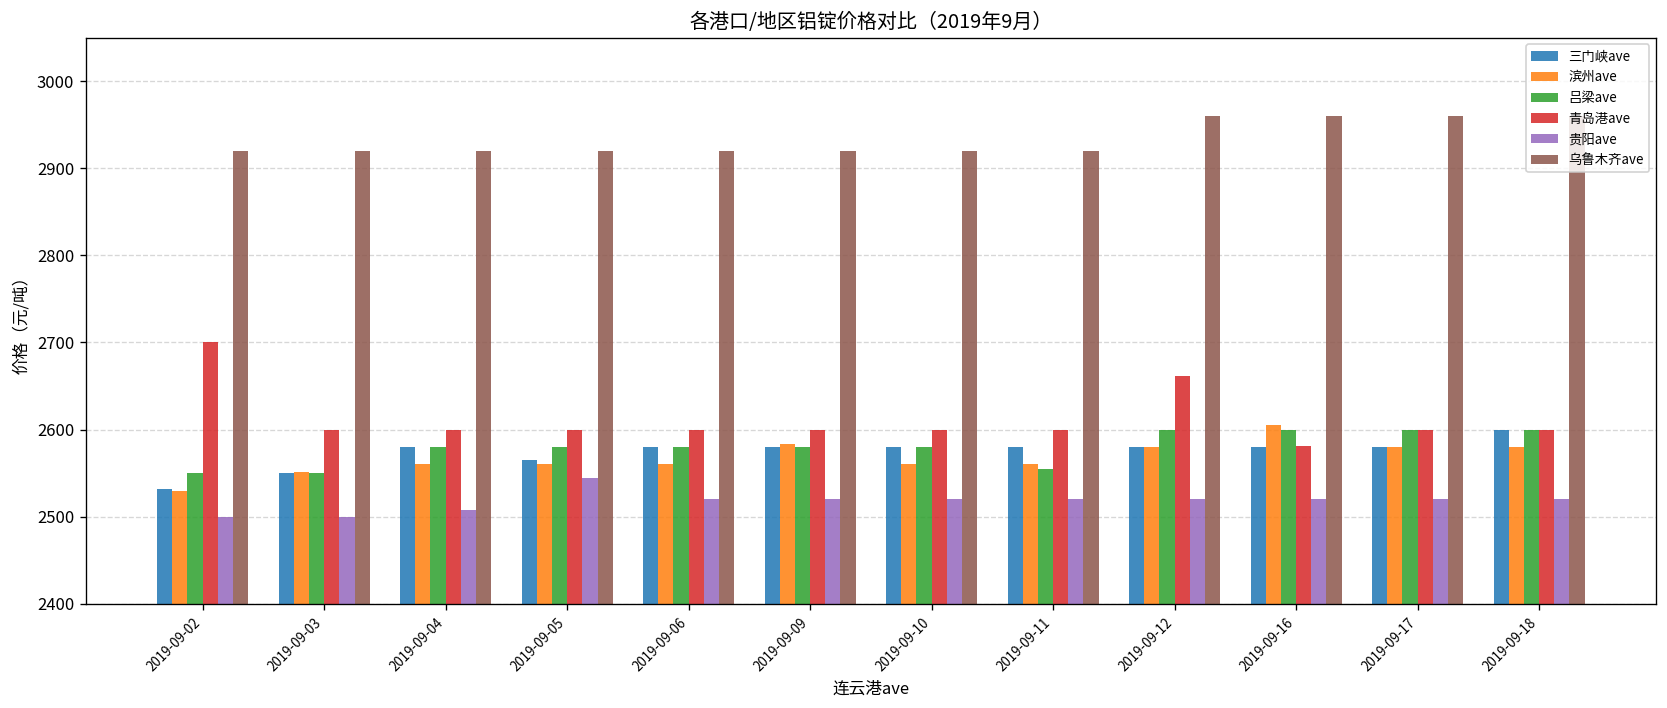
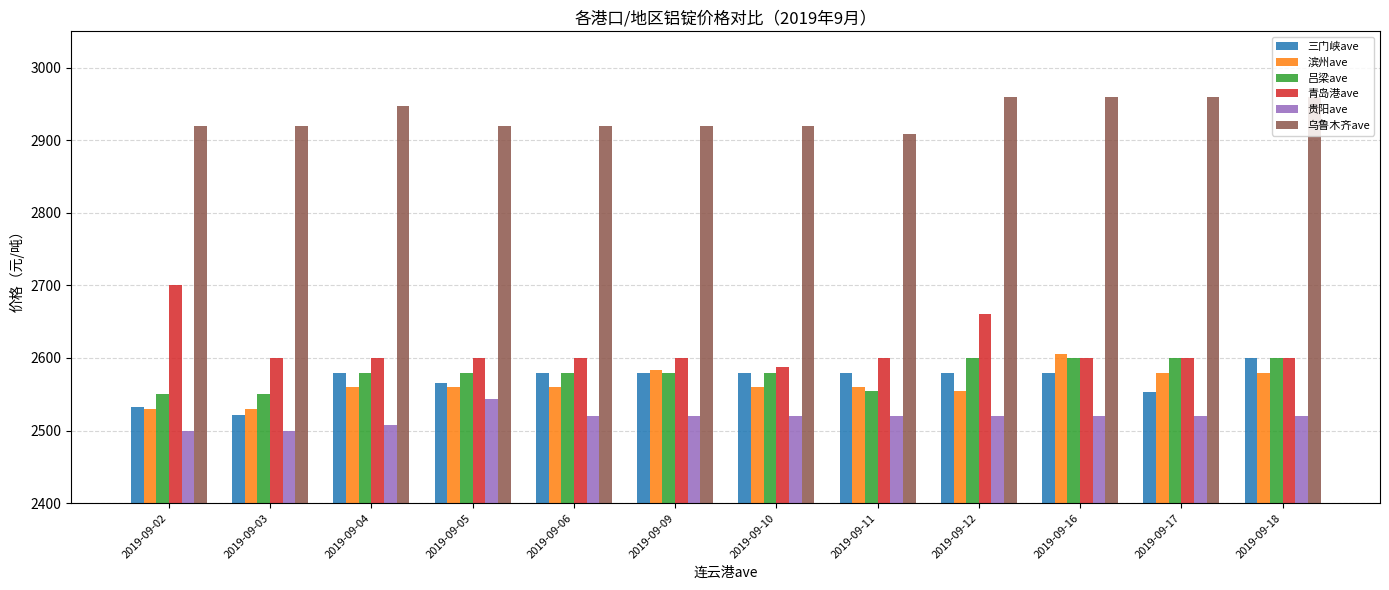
三门峡ave, 2019-09-03: 2550 -> 2520
滨州ave, 2019-09-03: 2550 -> 2530
乌鲁木齐ave, 2019-09-04: 2920 -> 2950
青岛港ave, 2019-09-10: 2600 -> 2590
乌鲁木齐ave, 2019-09-11: 2920 -> 2910
滨州ave, 2019-09-12: 2580 -> 2560
青岛港ave, 2019-09-16: 2580 -> 2600
三门峡ave, 2019-09-17: 2580 -> 2550
